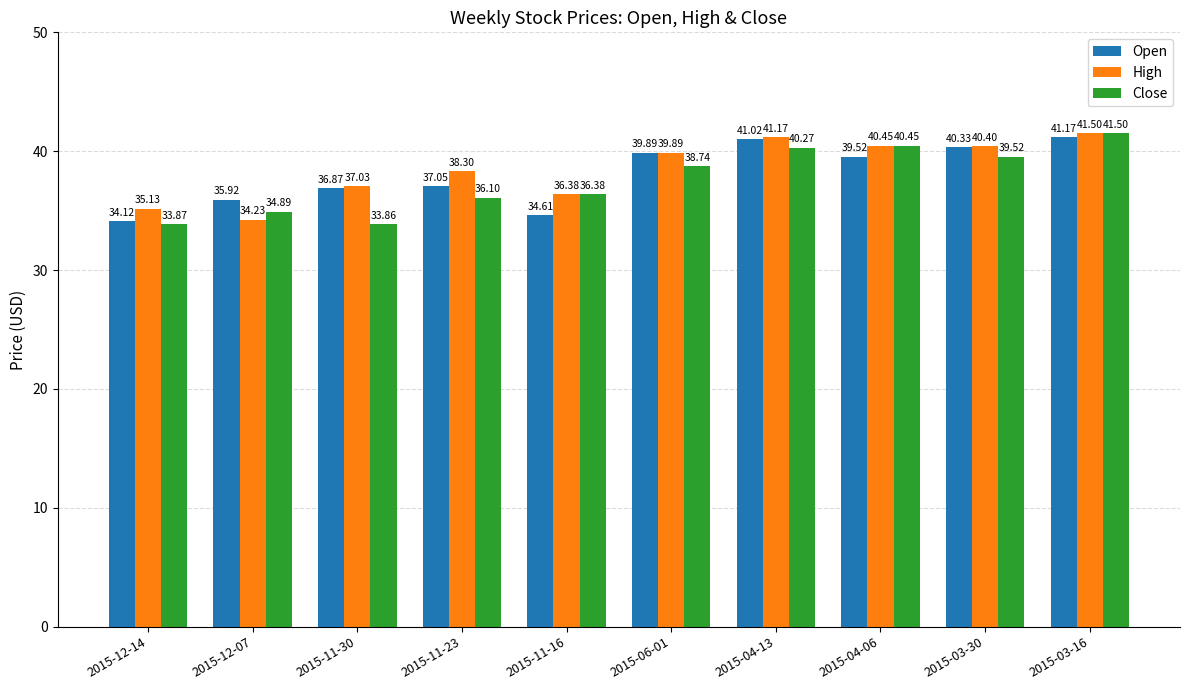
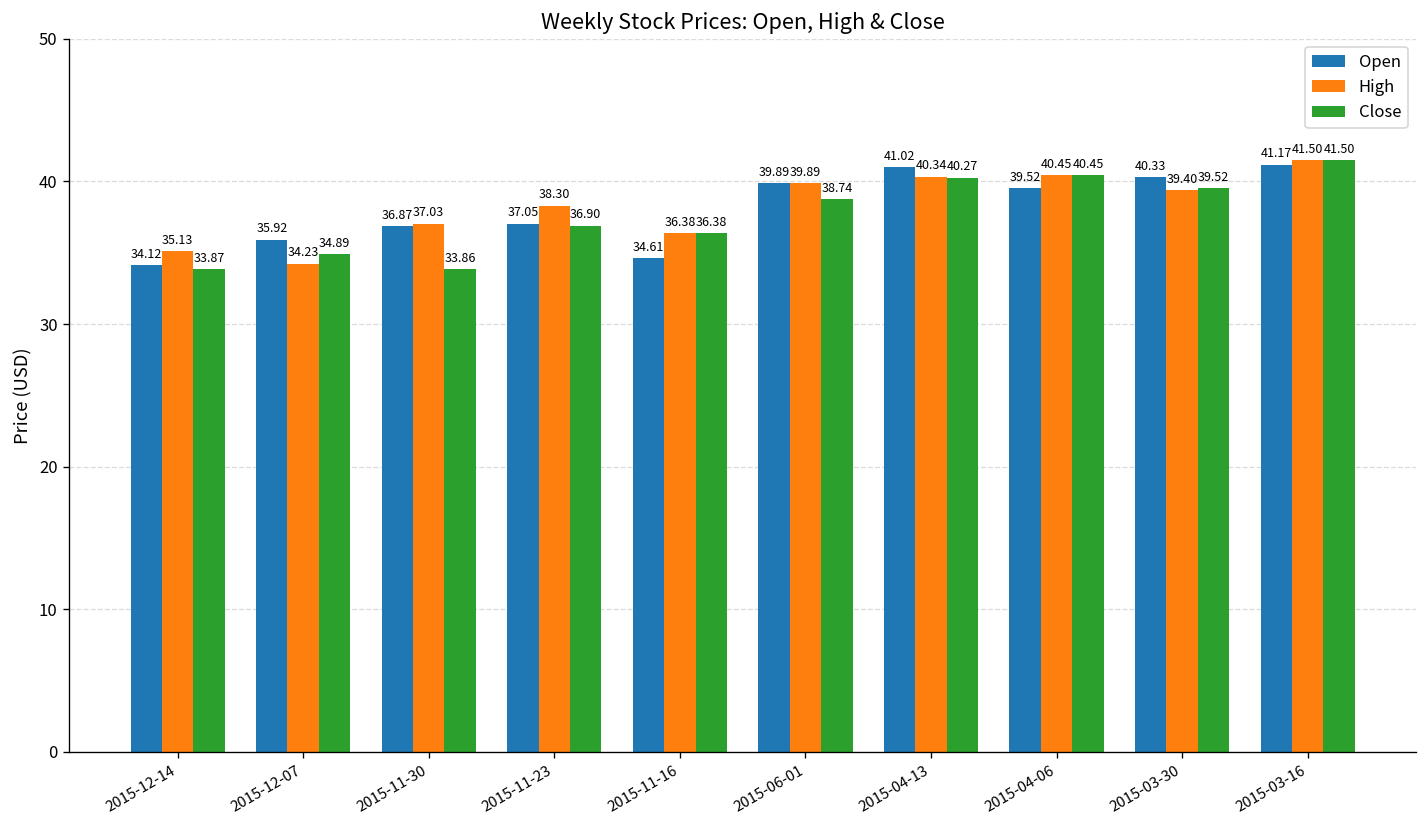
Close, 2015-11-23: 36.10 -> 36.90
High, 2015-04-13: 41.17 -> 40.34
High, 2015-03-30: 40.40 -> 39.40
